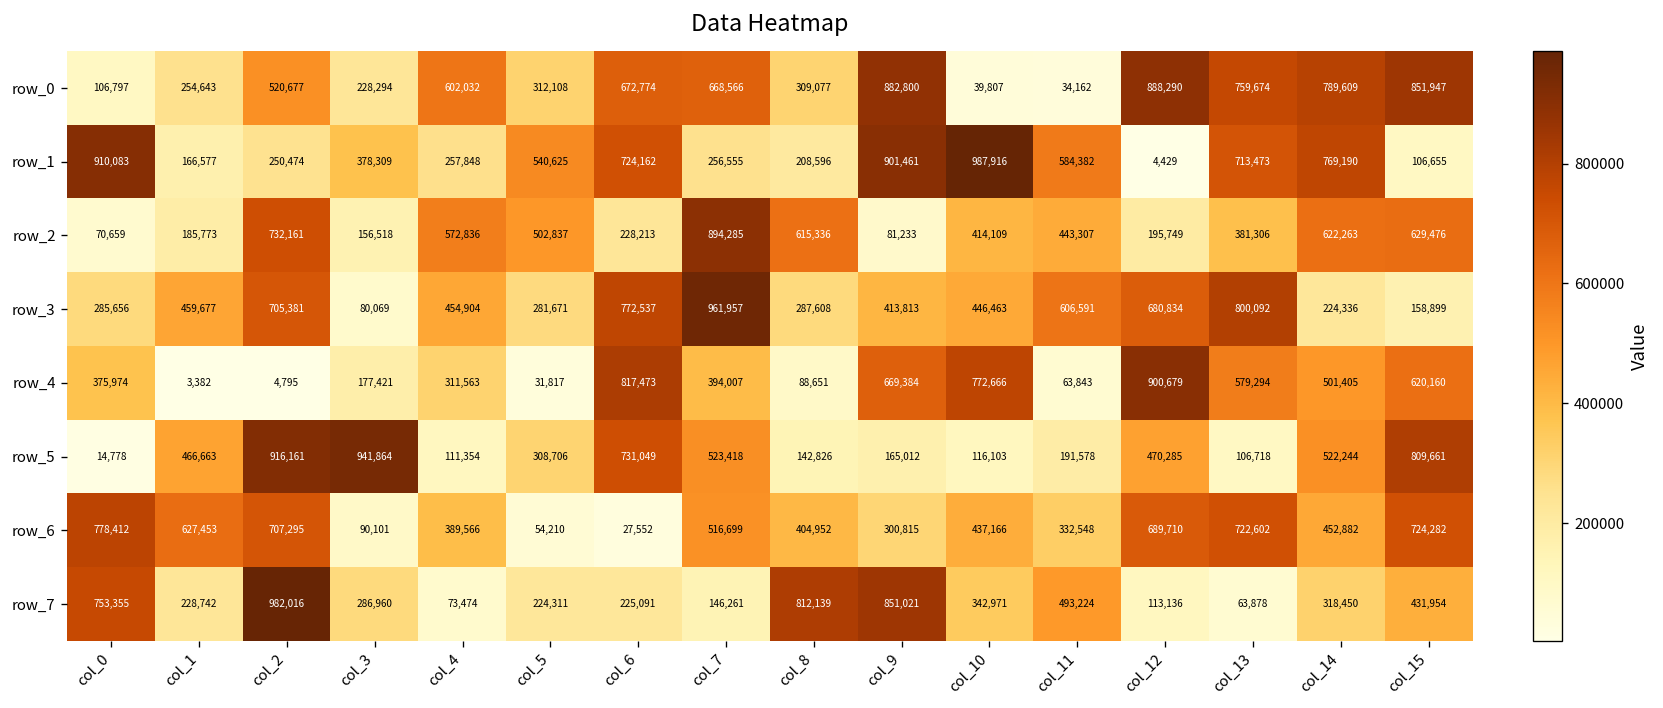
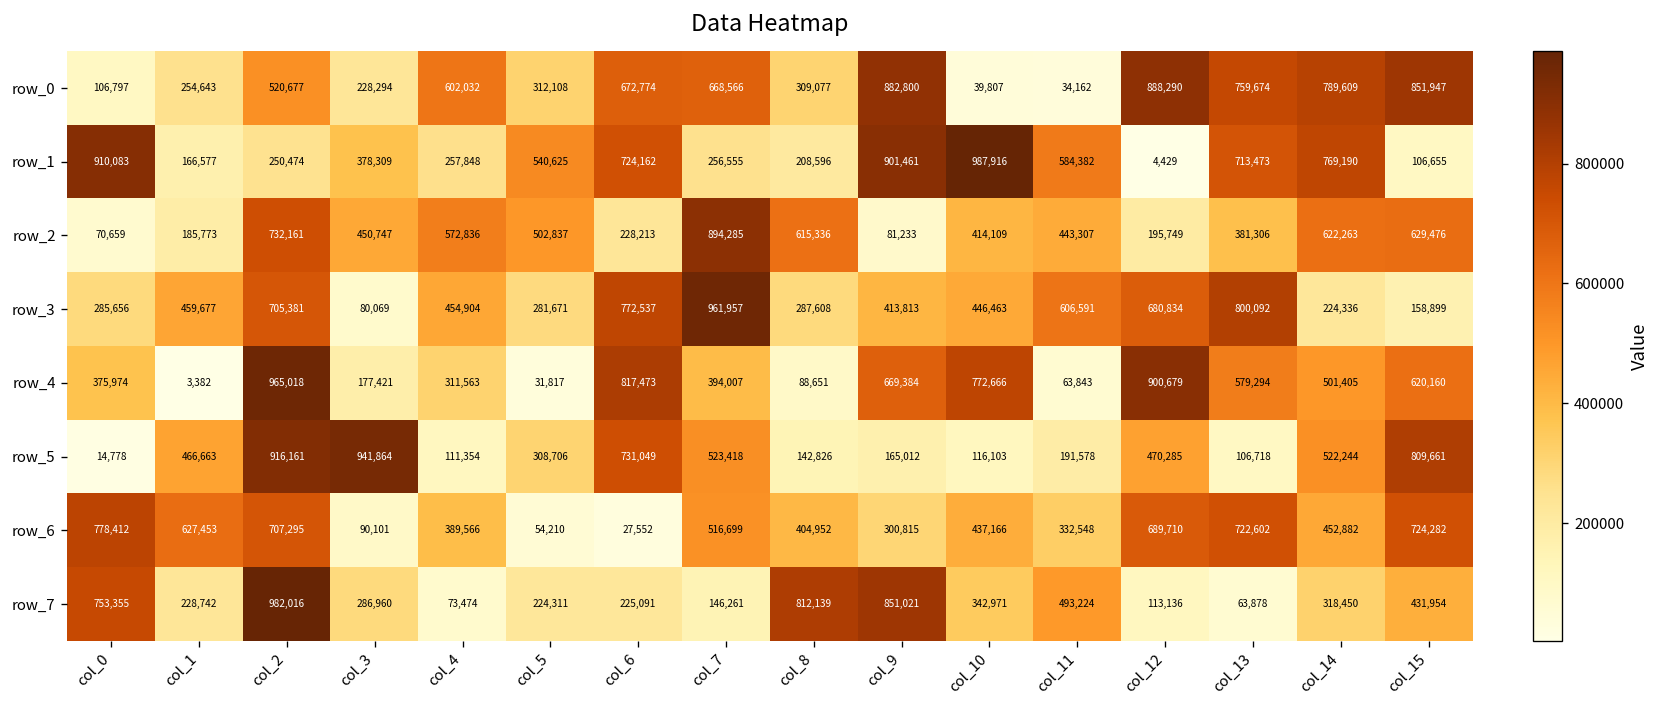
row_2, col_3: 156,518 -> 450,747
row_4, col_2: 4,795 -> 965,018
